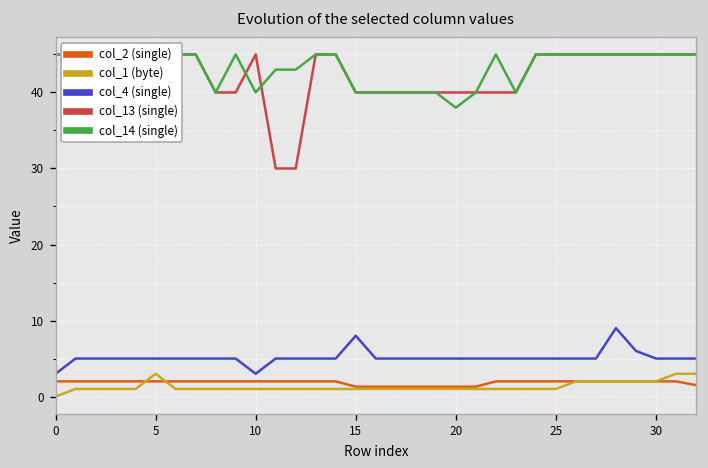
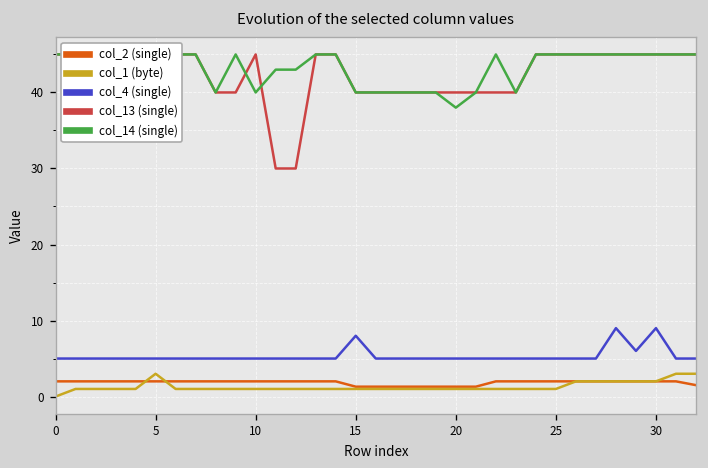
col_4 (single), 0: 3 -> 5
col_4 (single), 10: 3 -> 5
col_4 (single), 30: 5 -> 9
